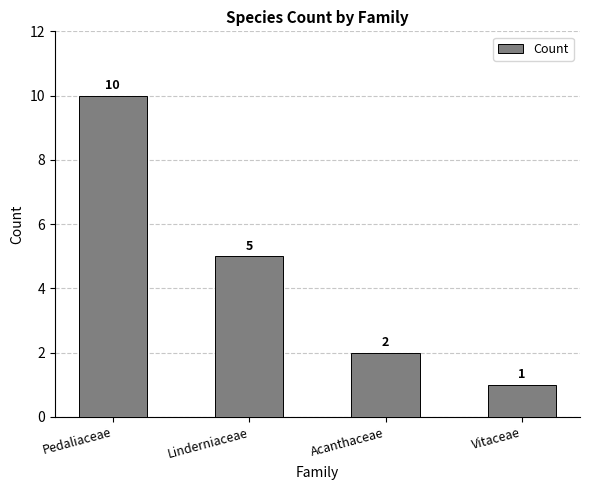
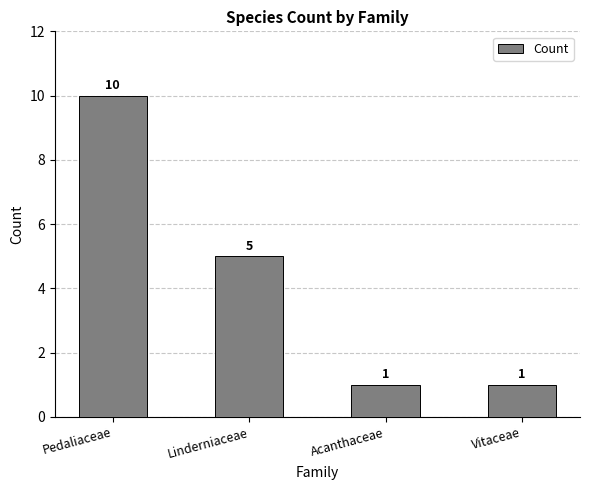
Acanthaceae: 2 -> 1
